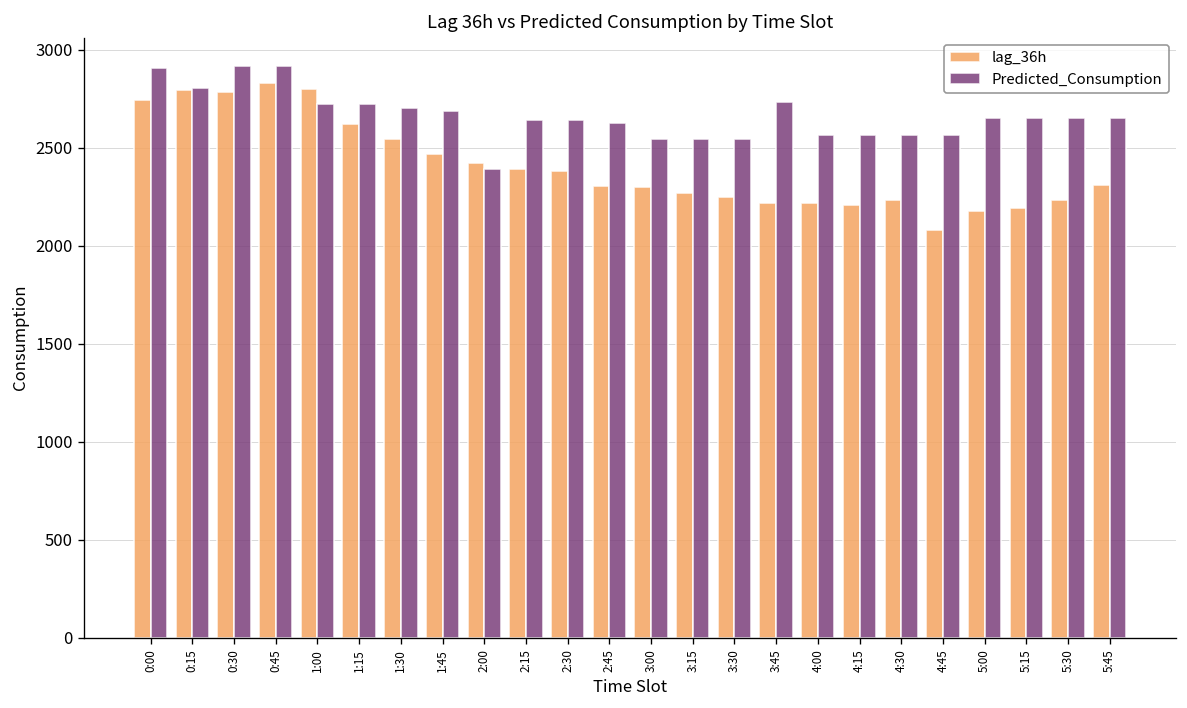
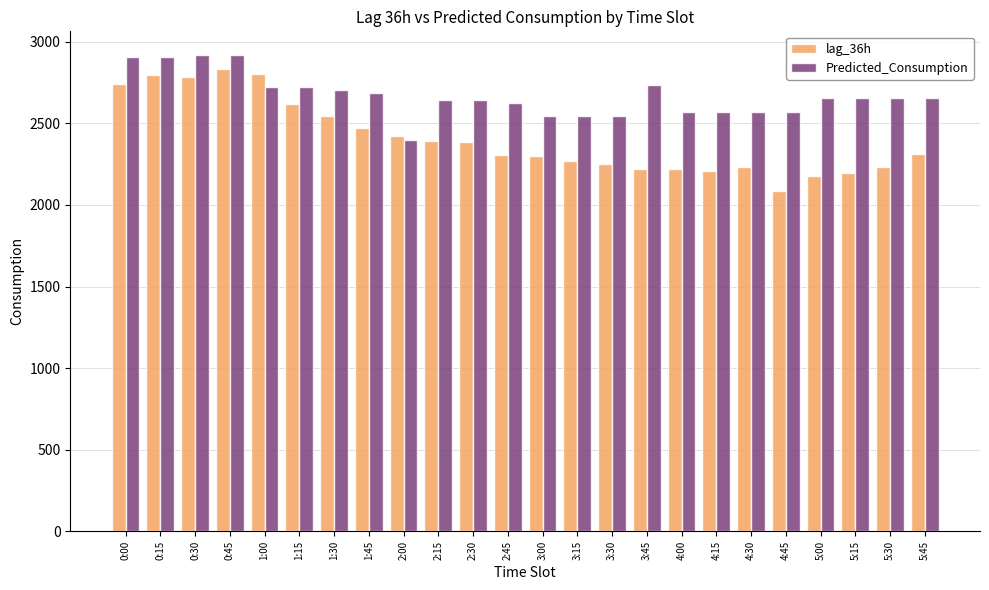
Predicted_Consumption, 0:15: 2810 -> 2900
